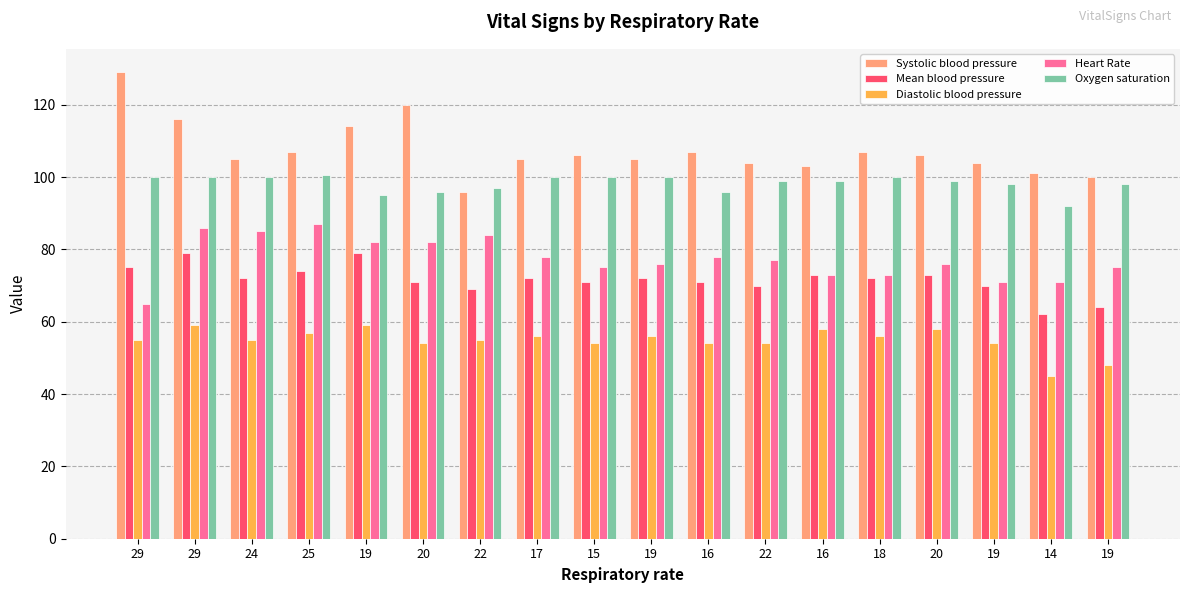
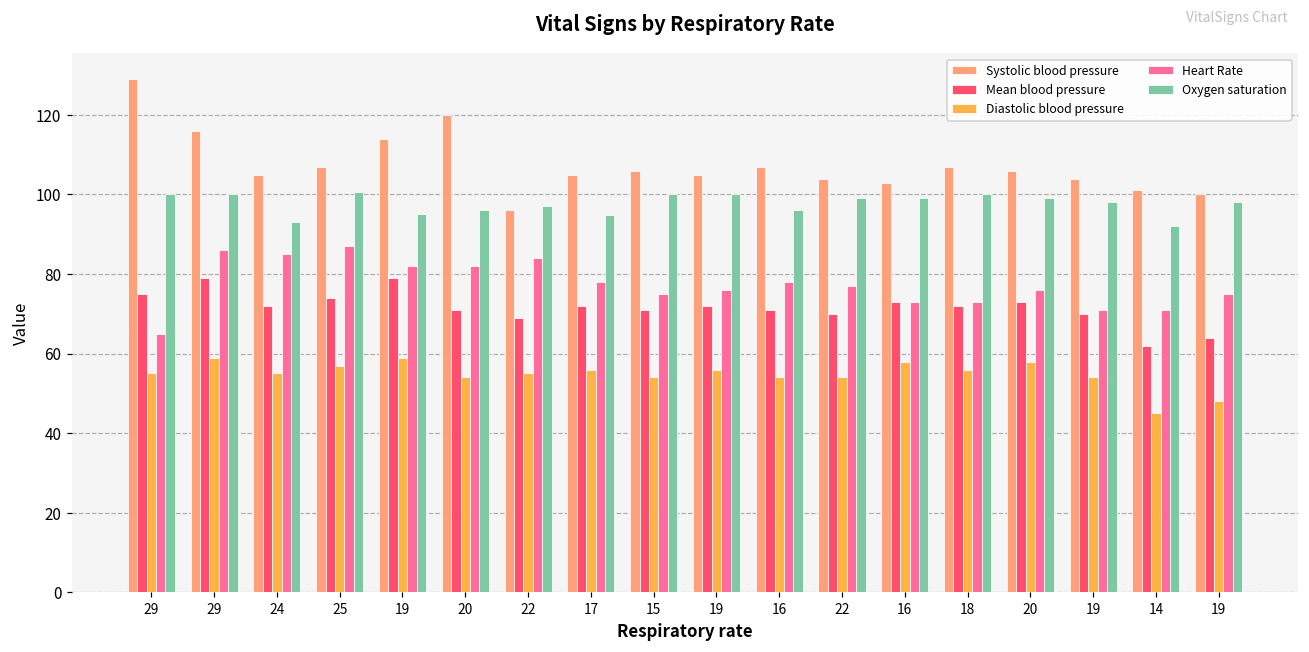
Oxygen saturation, 24: 100 -> 93
Oxygen saturation, 17: 100 -> 95
